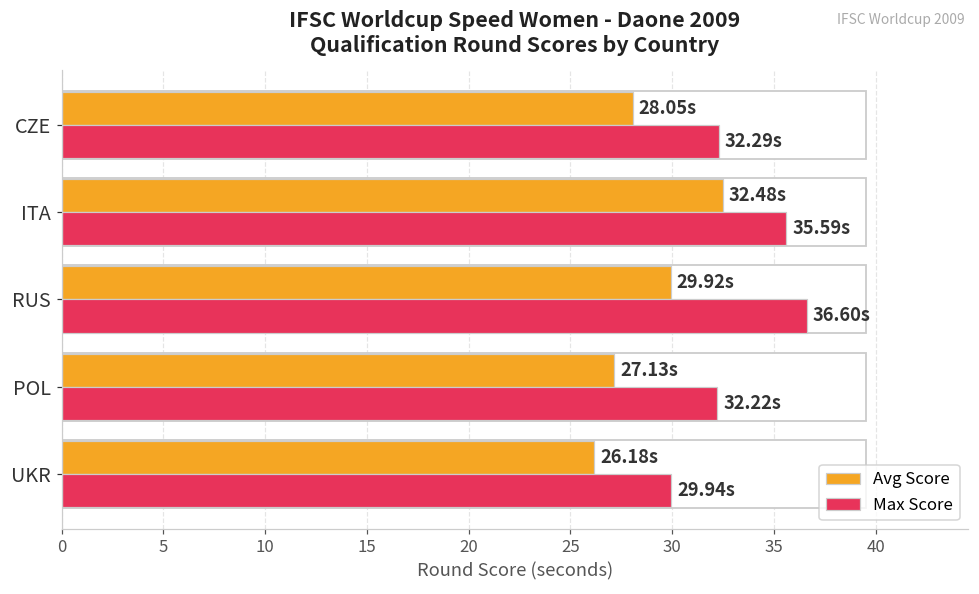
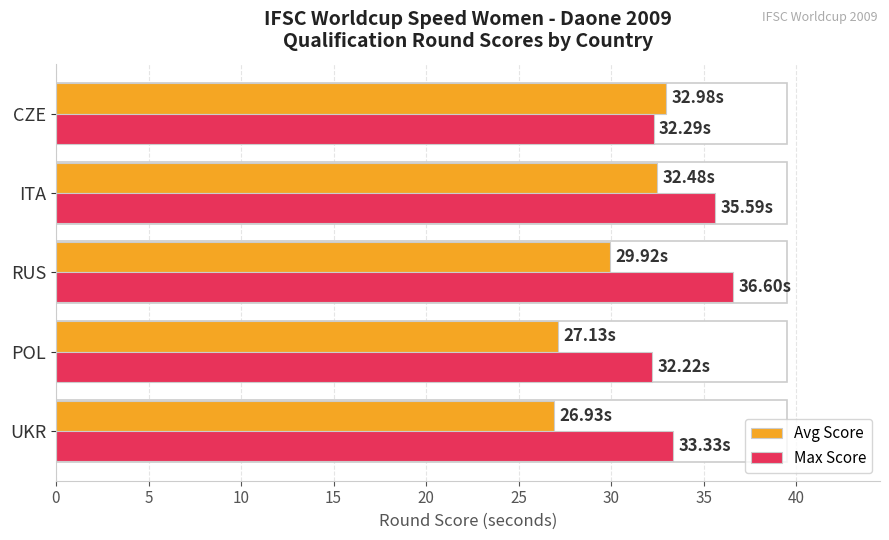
Avg Score, CZE: 28.05s -> 32.98s
Avg Score, UKR: 26.18s -> 26.93s
Max Score, UKR: 29.94s -> 33.33s
